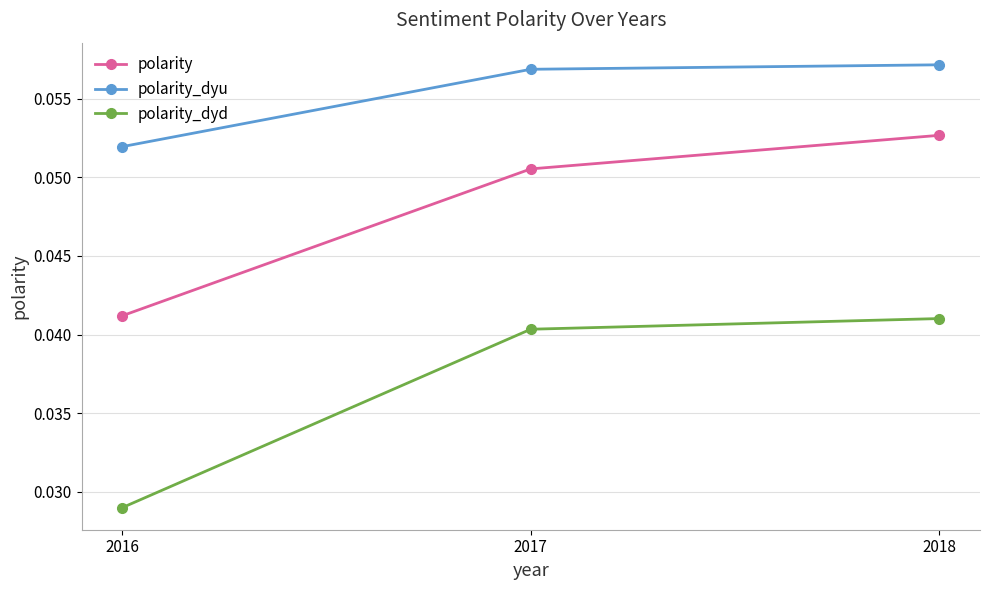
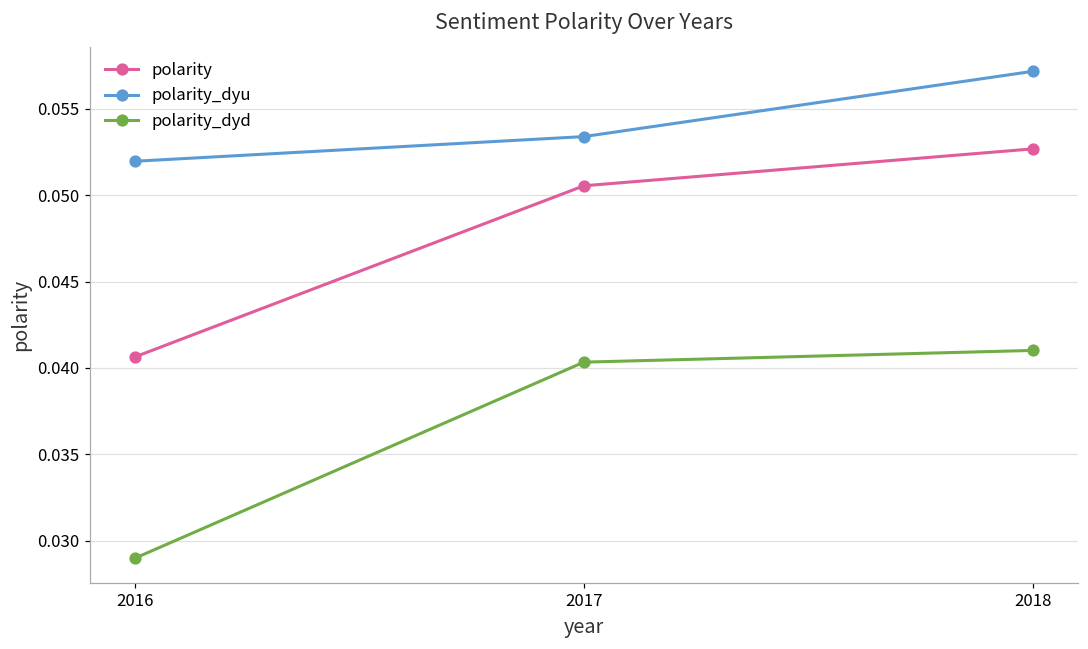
polarity, 2016: 0.0412 -> 0.0406
polarity_dyu, 2017: 0.0569 -> 0.0534
